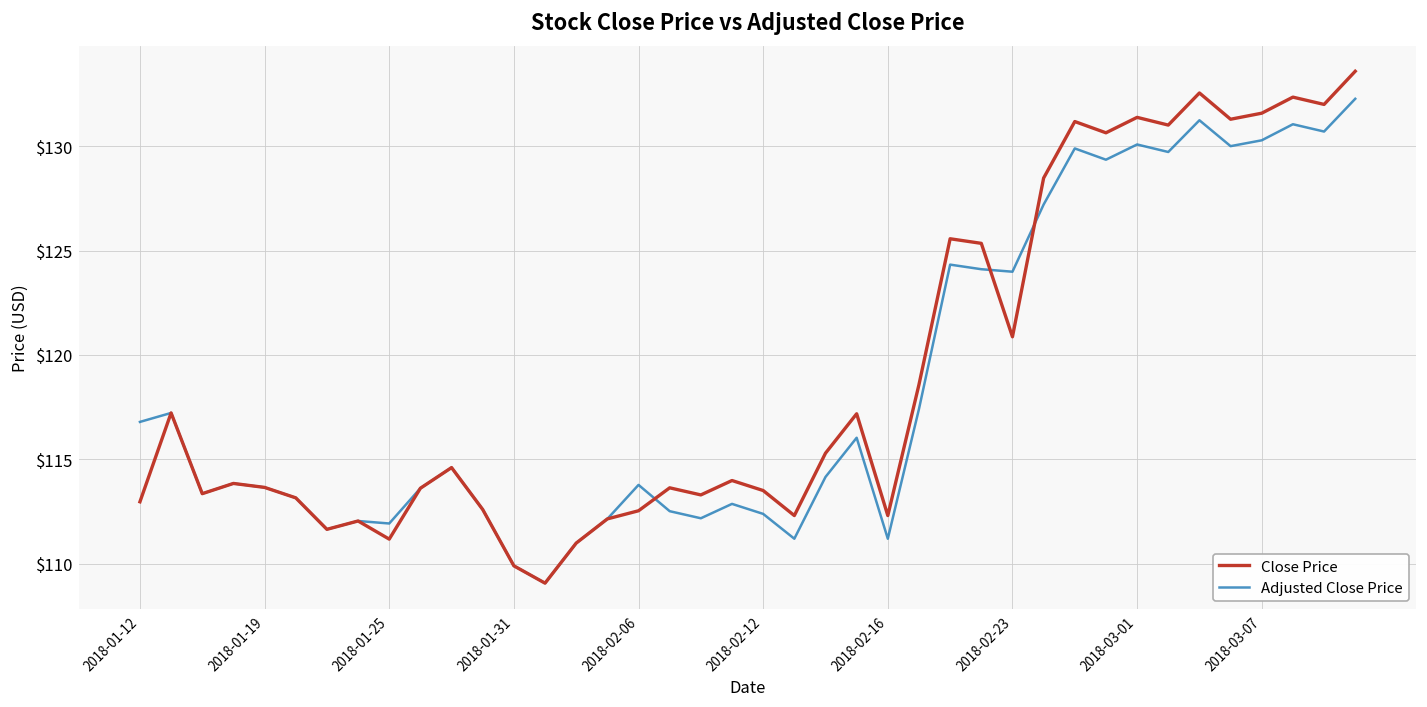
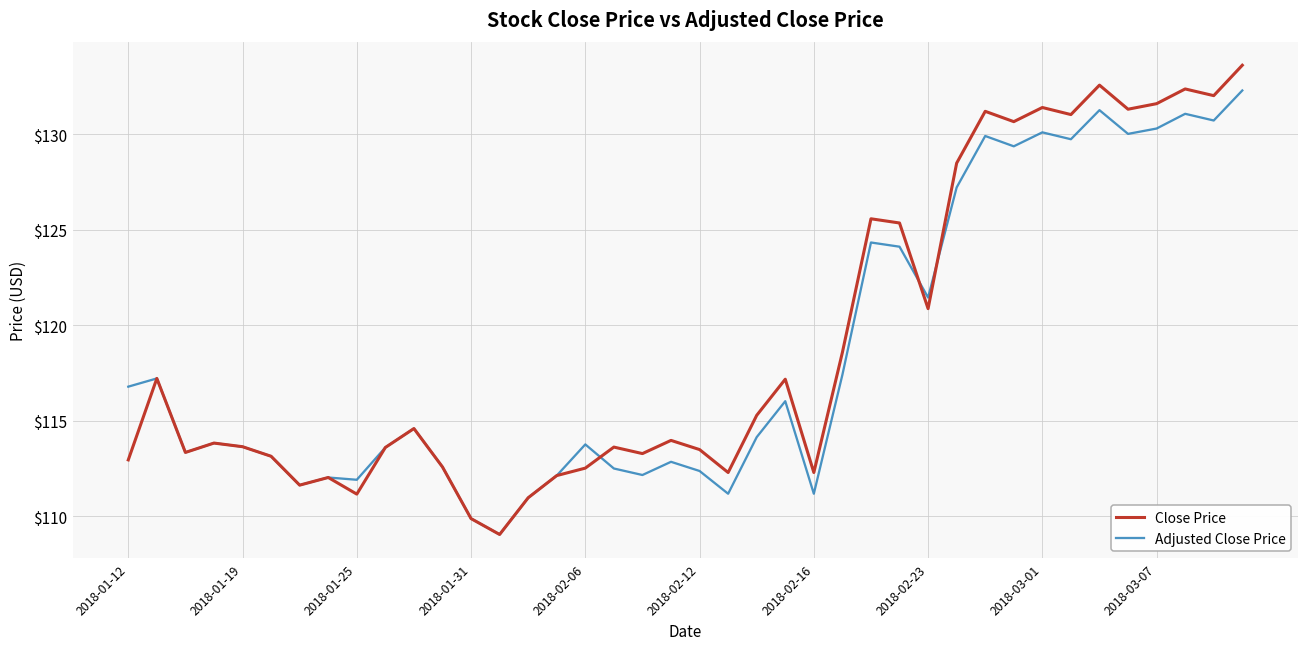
Adjusted Close Price, 2018-02-23: $124.0 -> $121.5
